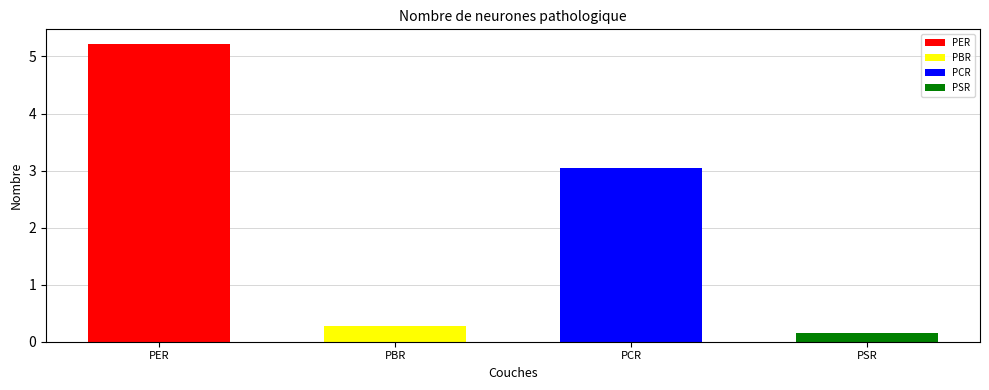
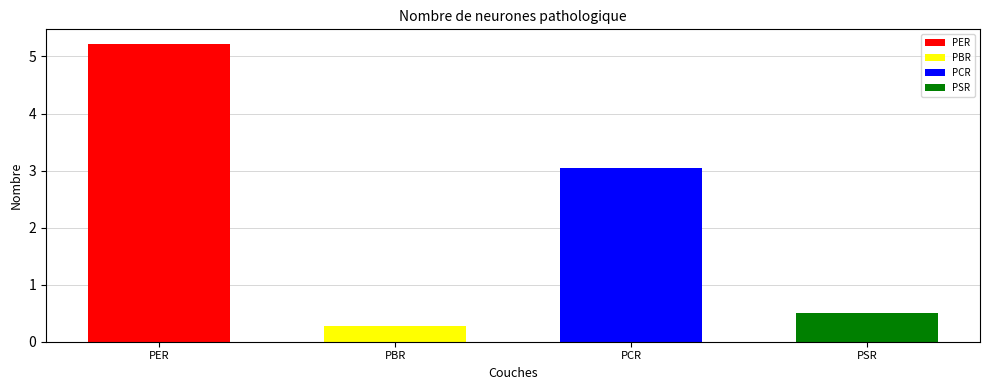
PSR: 0.2 -> 0.5
